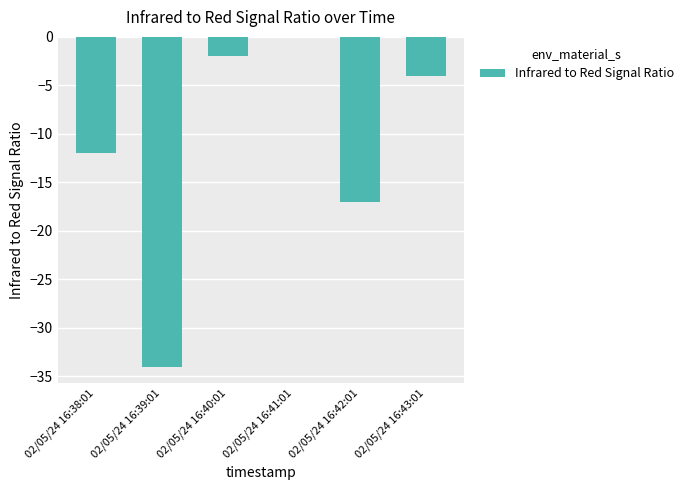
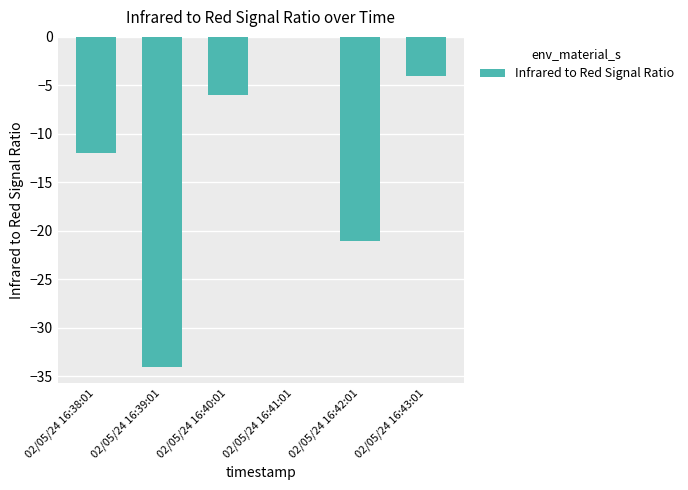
02/05/24 16:40:01: -2 -> -6
02/05/24 16:42:01: -17 -> -21
